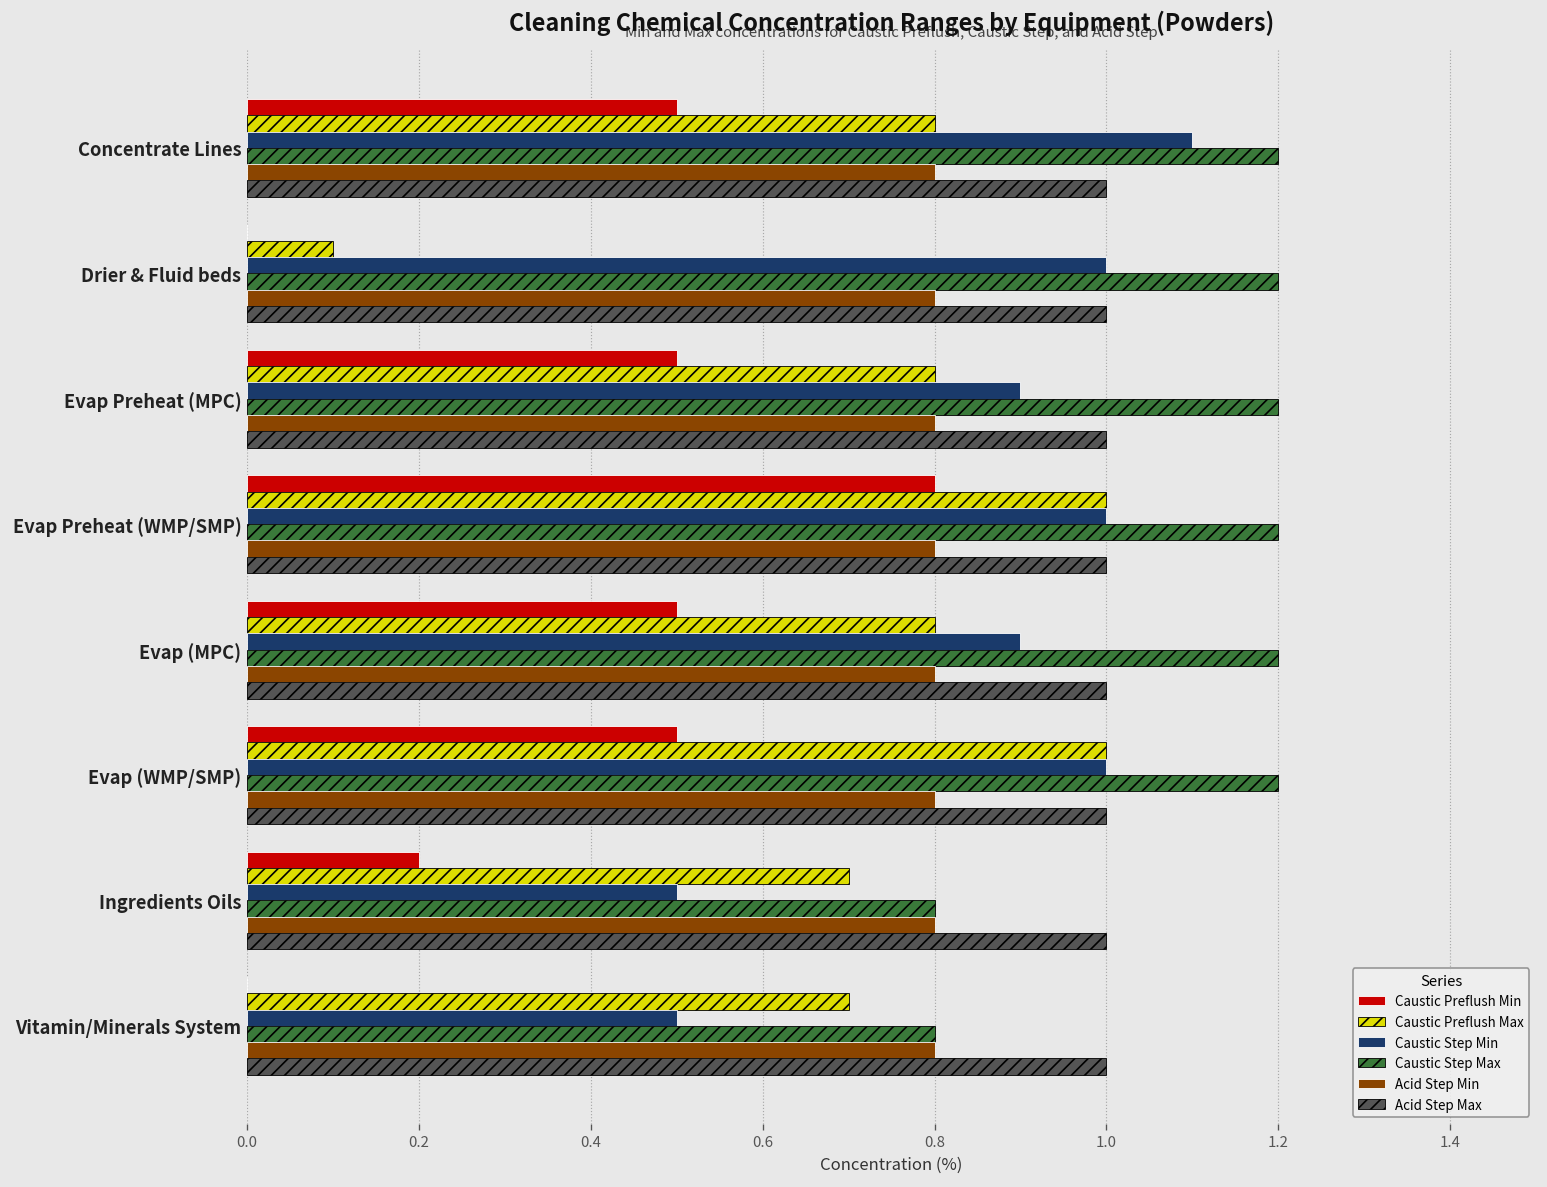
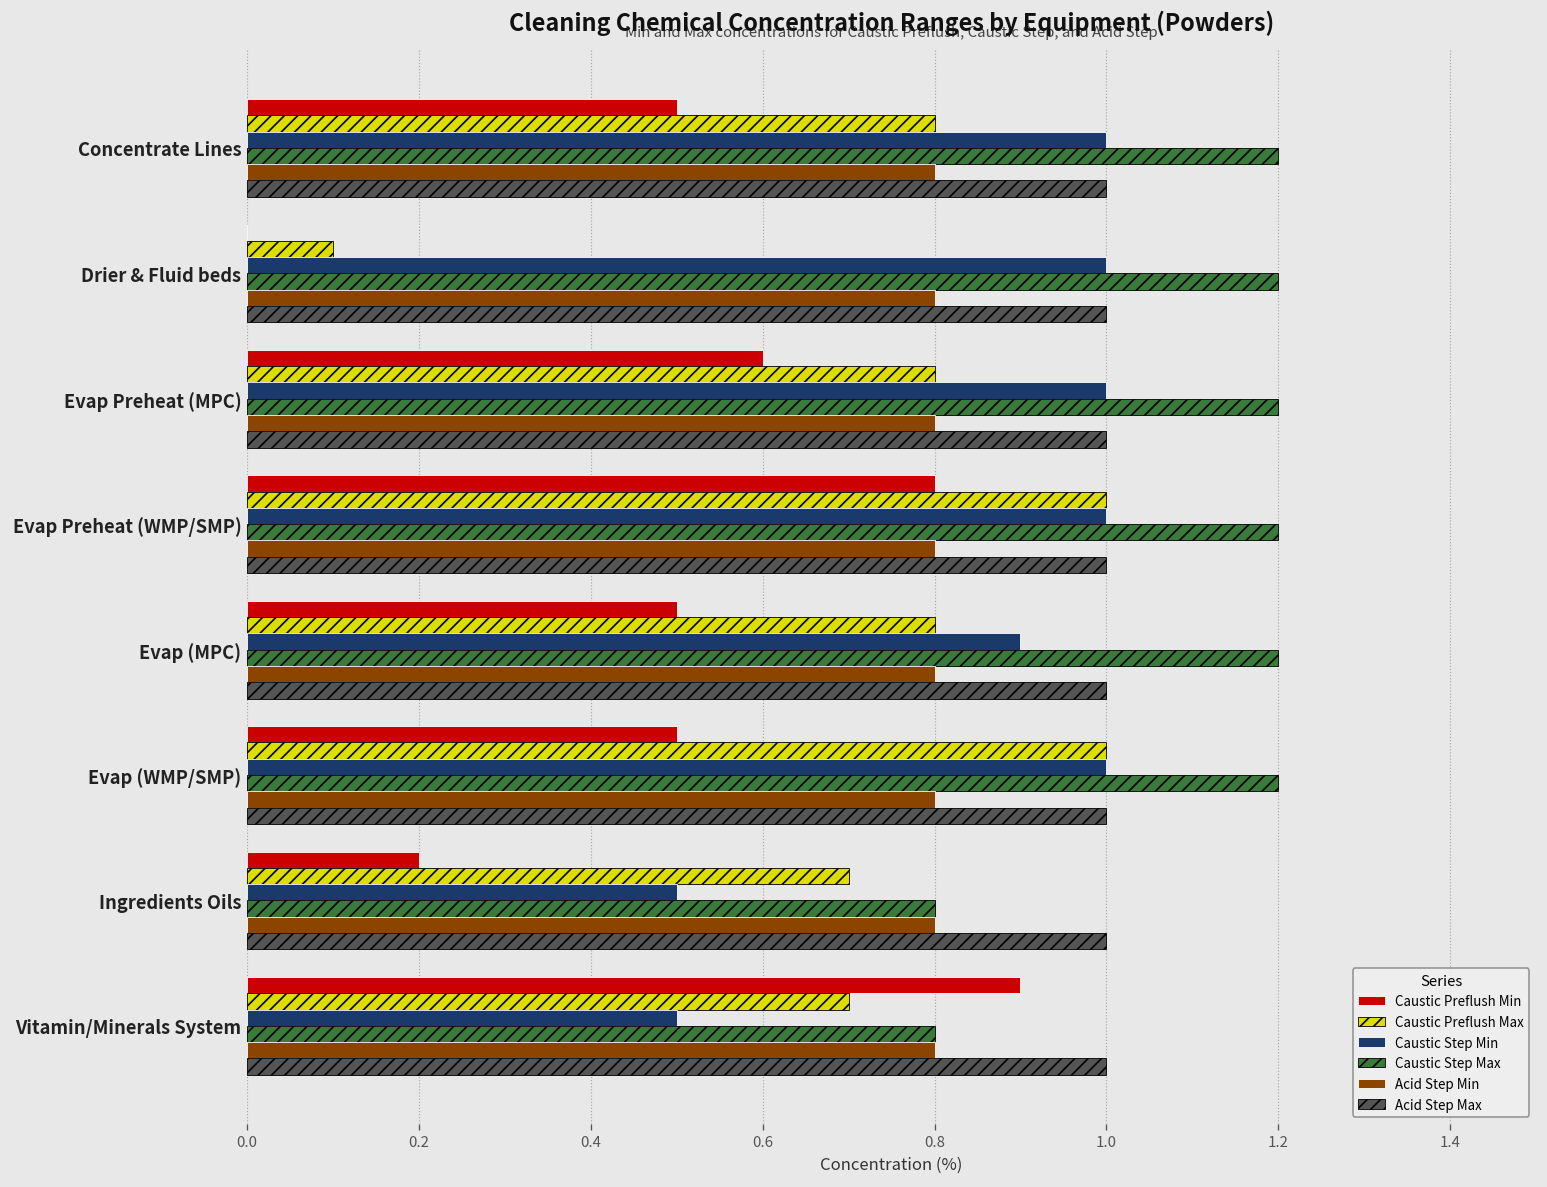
Caustic Step Min, Concentrate Lines: 1.1 -> 1.0
Caustic Preflush Min, Evap Preheat (MPC): 0.5 -> 0.6
Caustic Step Min, Evap Preheat (MPC): 0.9 -> 1.0
Caustic Preflush Min, Vitamin/Minerals System: 0.0 -> 0.9
